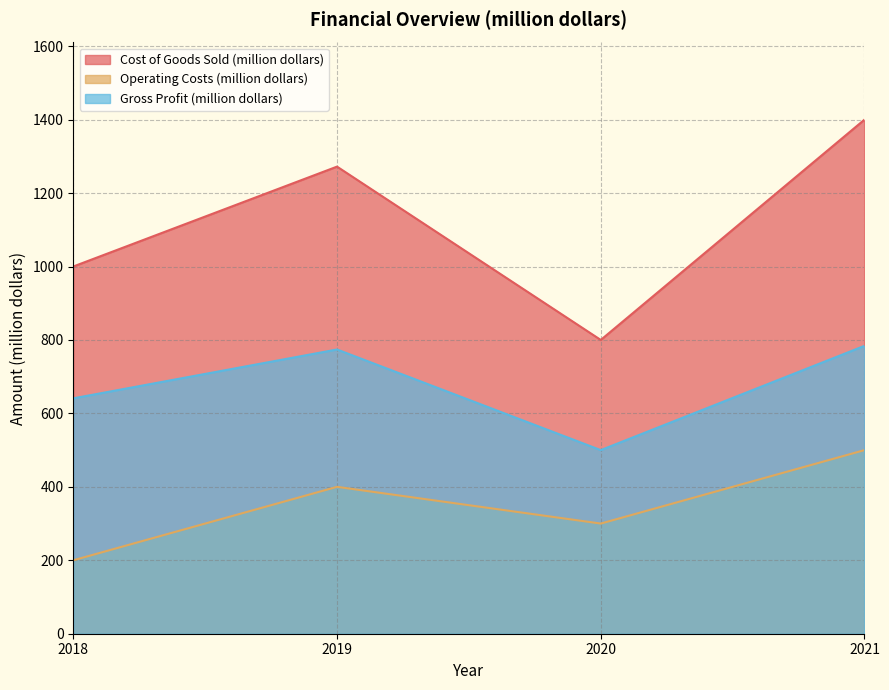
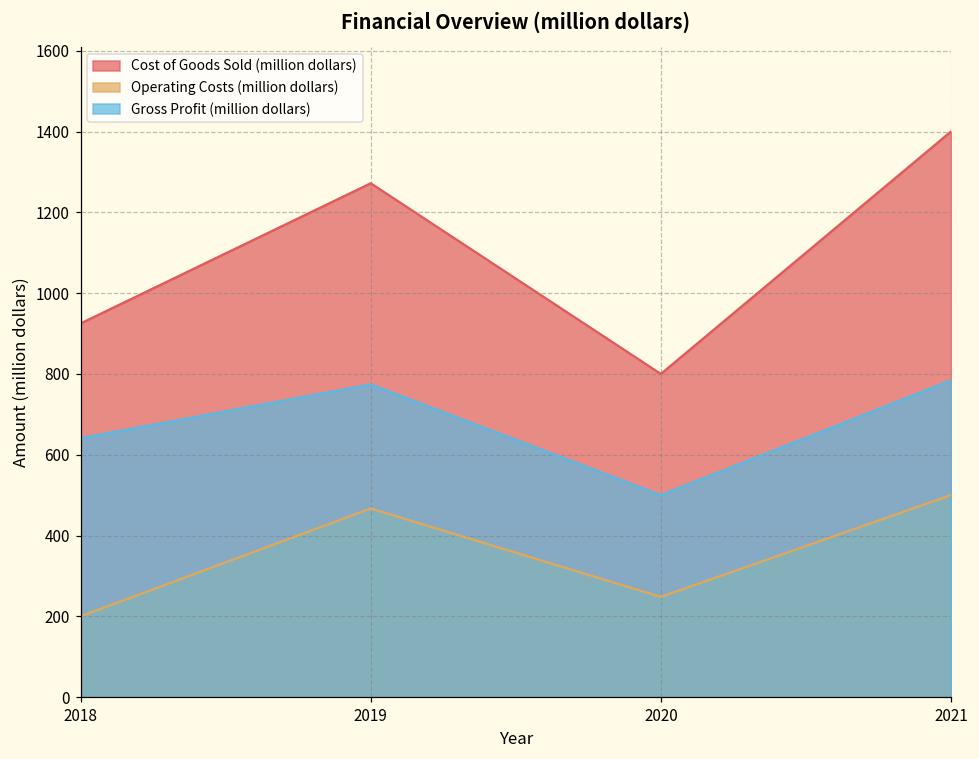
Cost of Goods Sold (million dollars), 2018: 1000 -> 930
Operating Costs (million dollars), 2019: 400 -> 470
Operating Costs (million dollars), 2020: 300 -> 250
